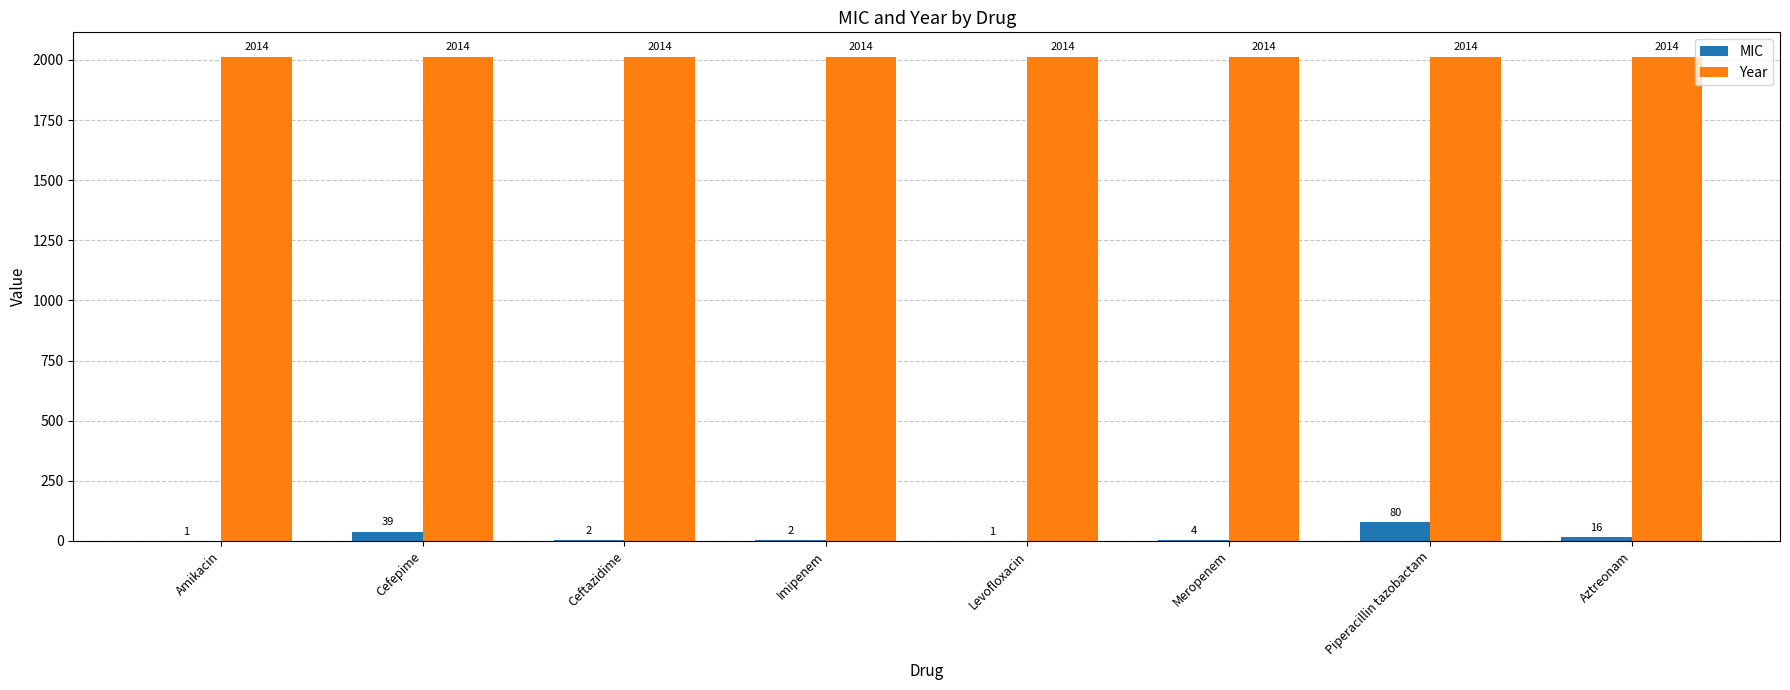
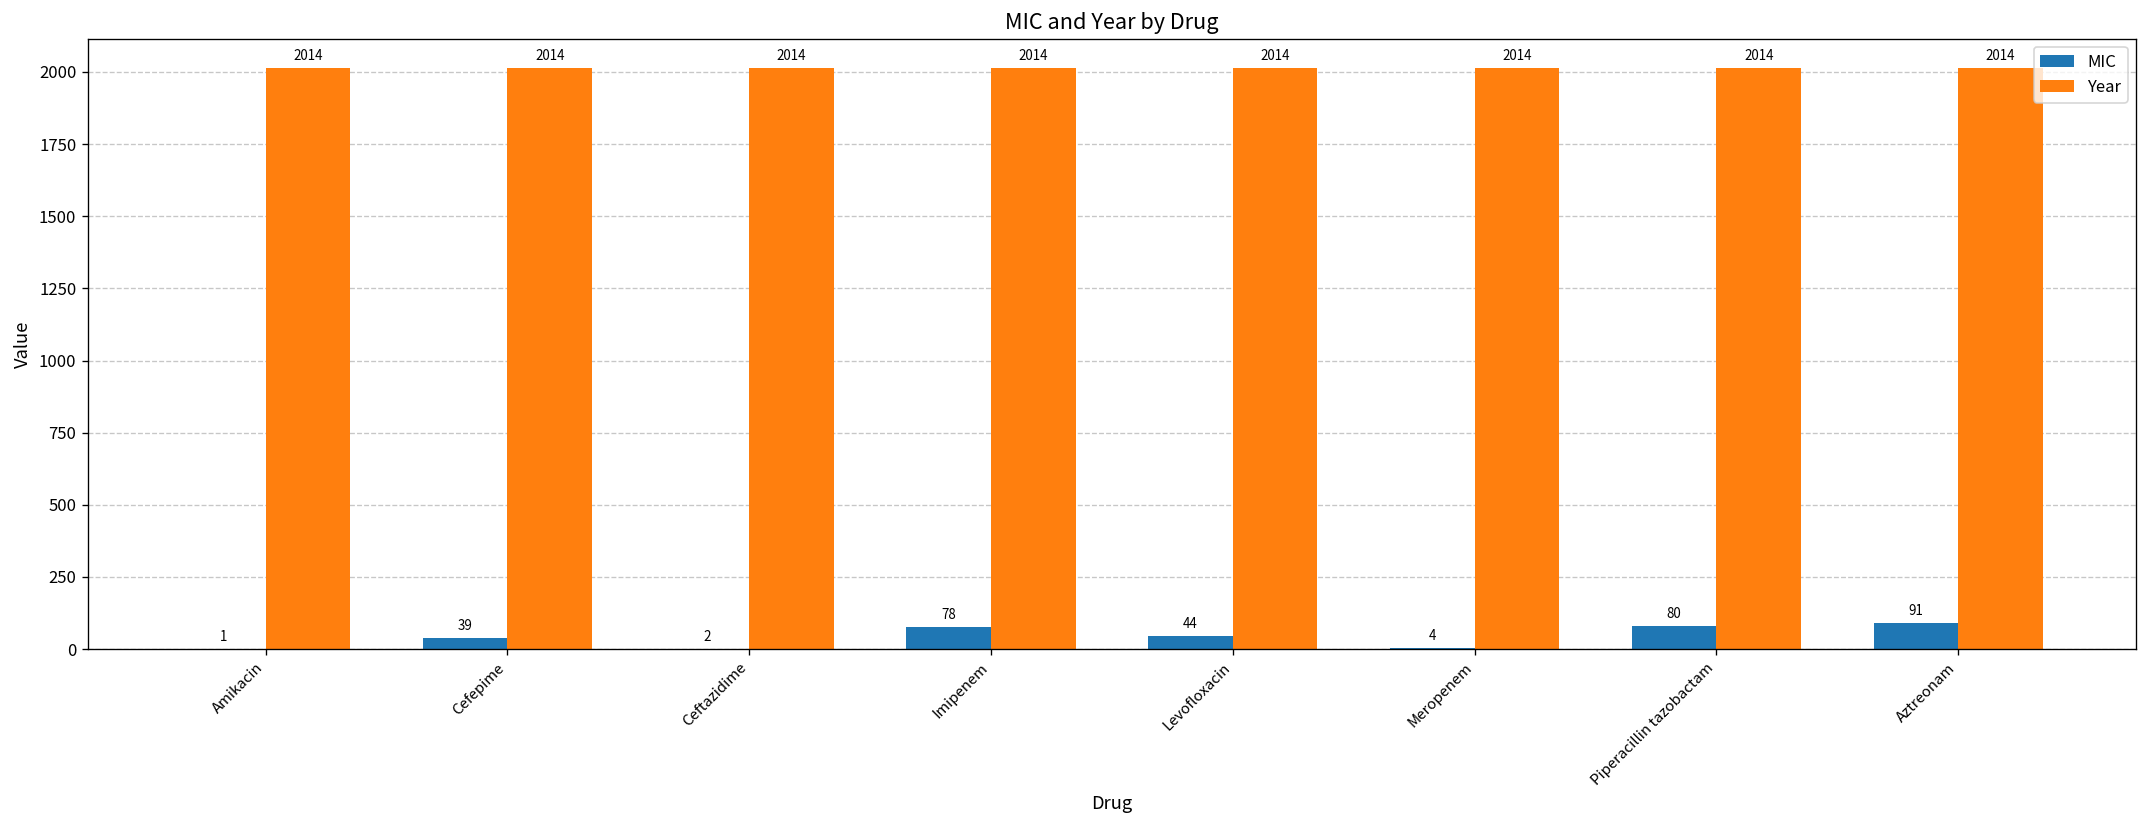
MIC, Imipenem: 2 -> 78
MIC, Levofloxacin: 1 -> 44
MIC, Aztreonam: 16 -> 91
